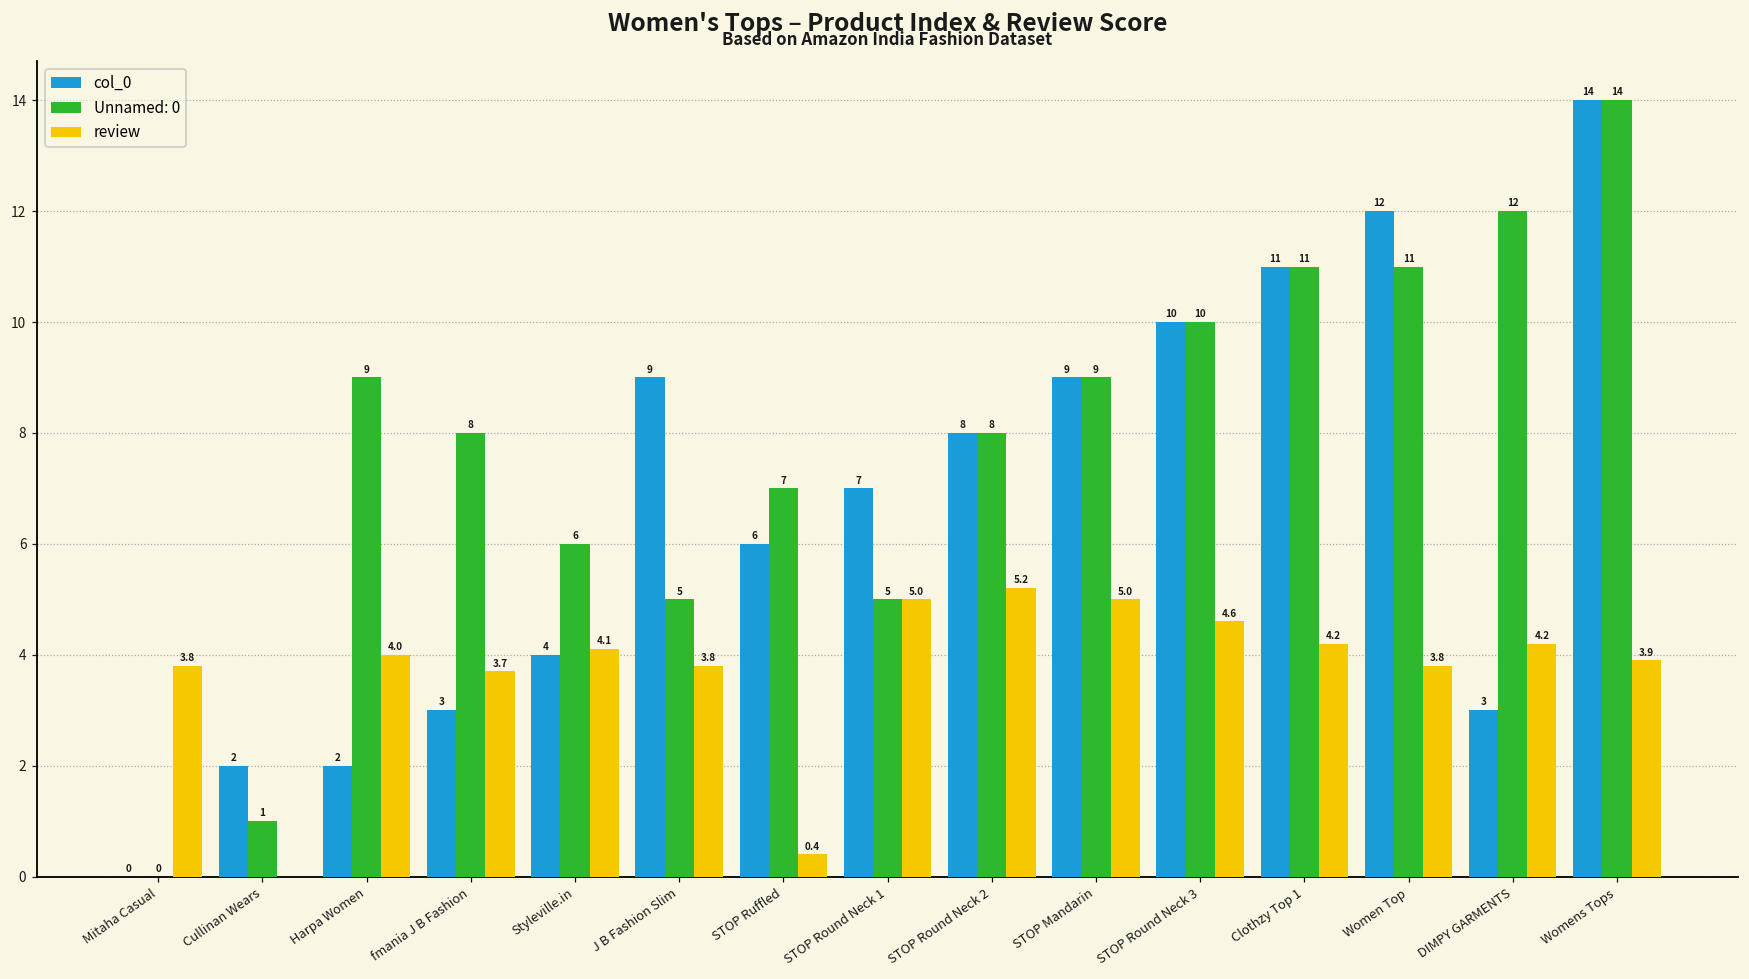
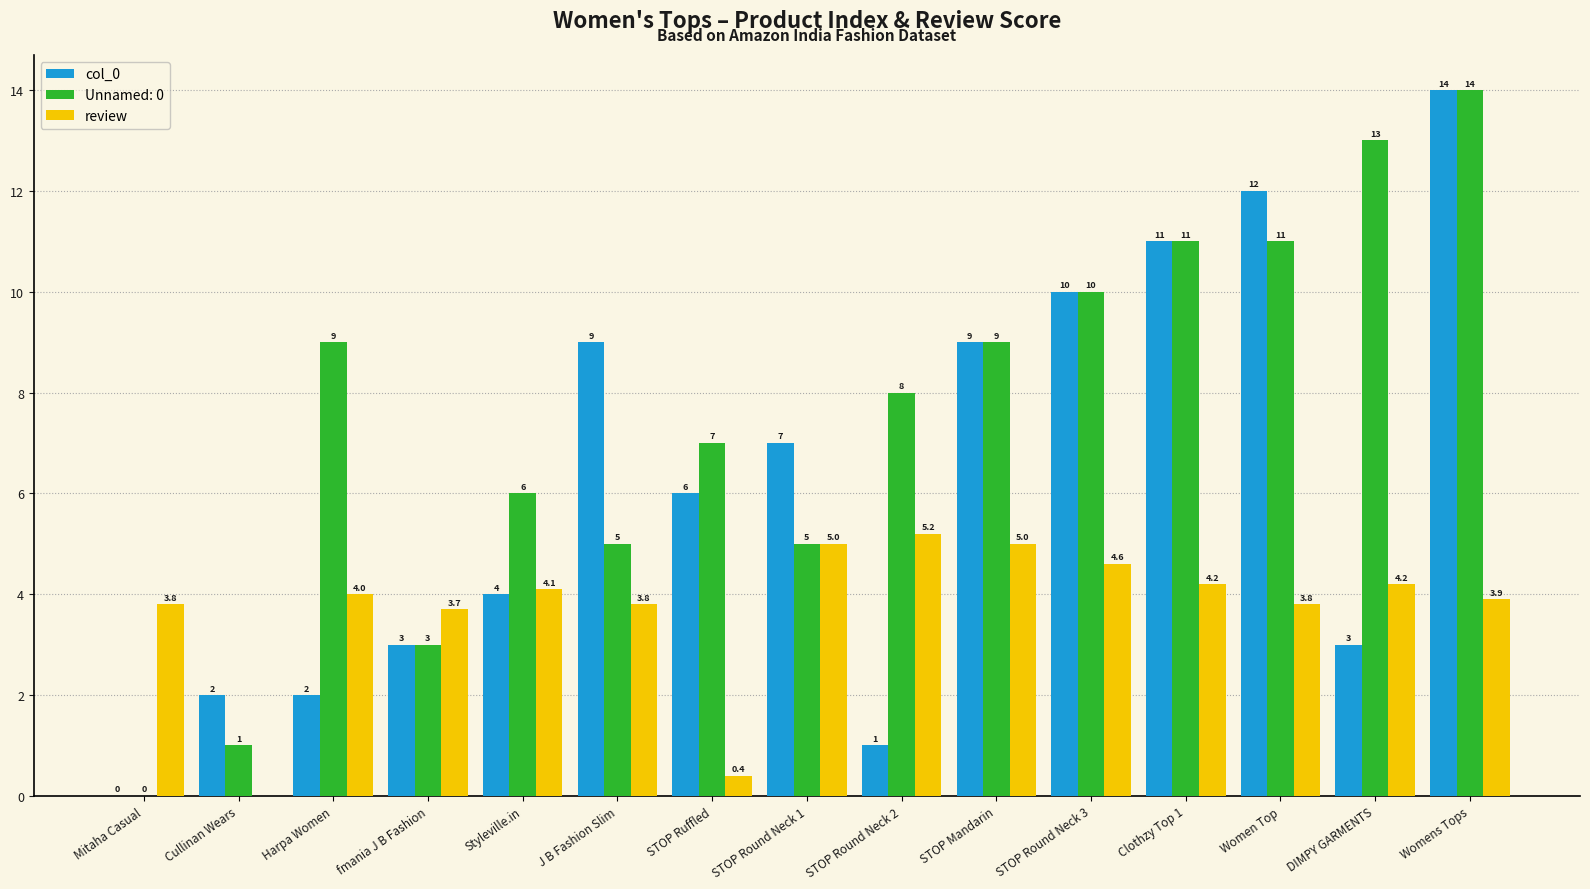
Unnamed: 0, fmania J B Fashion: 8 -> 3
col_0, STOP Round Neck 2: 8 -> 1
Unnamed: 0, DIMPY GARMENTS: 12 -> 13
